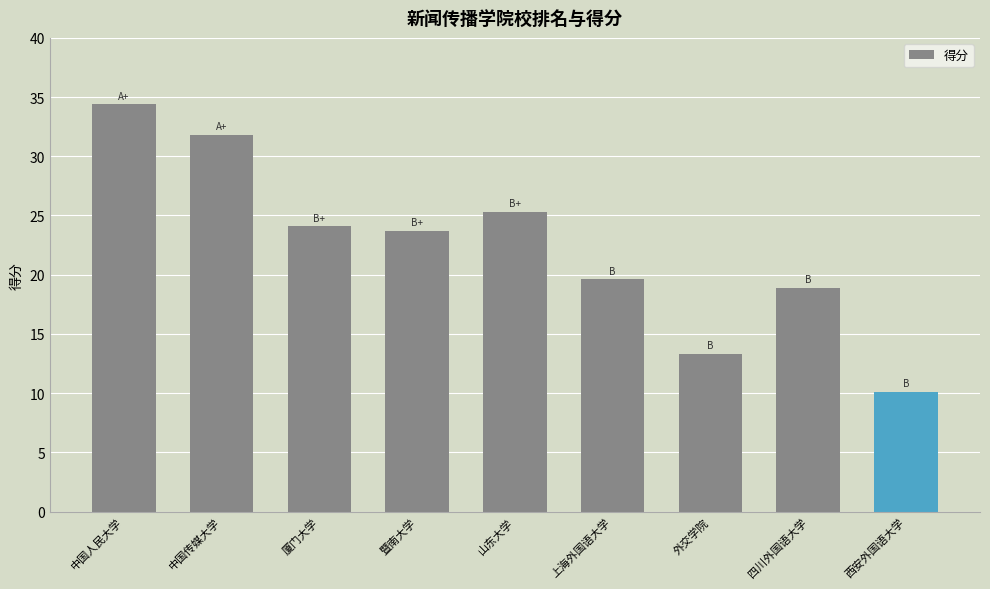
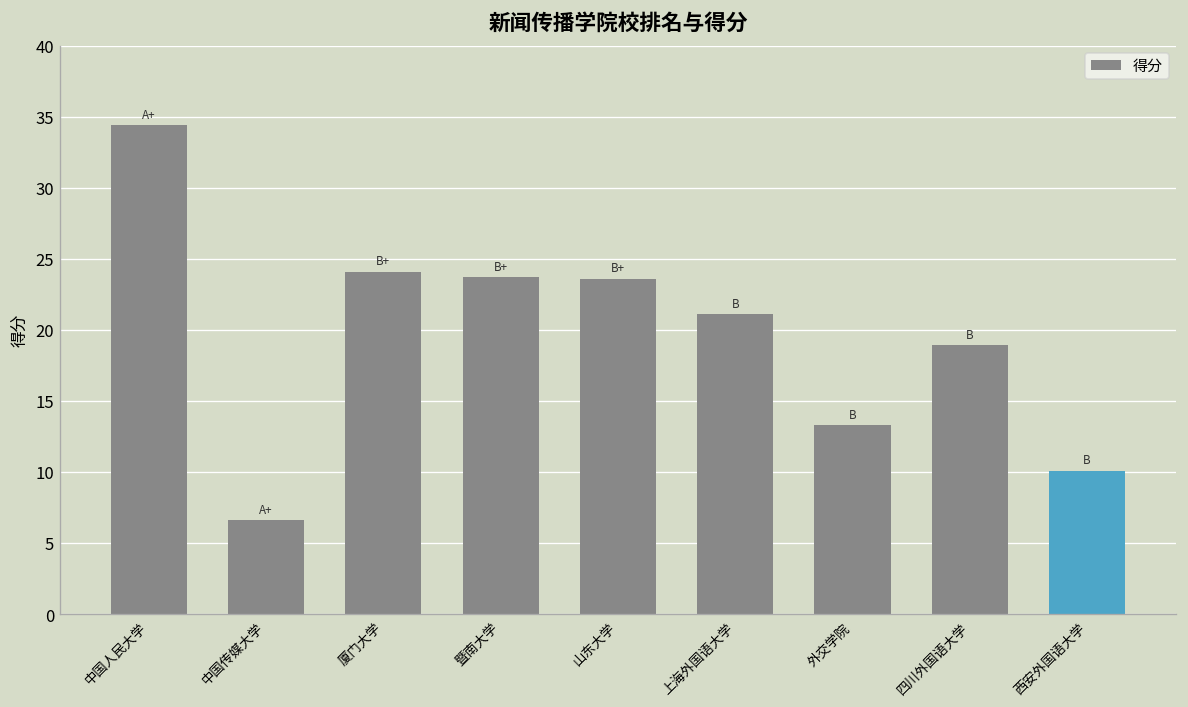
中国传媒大学: 31.8 -> 6.6
山东大学: 25.3 -> 23.6
上海外国语大学: 19.6 -> 21.1
